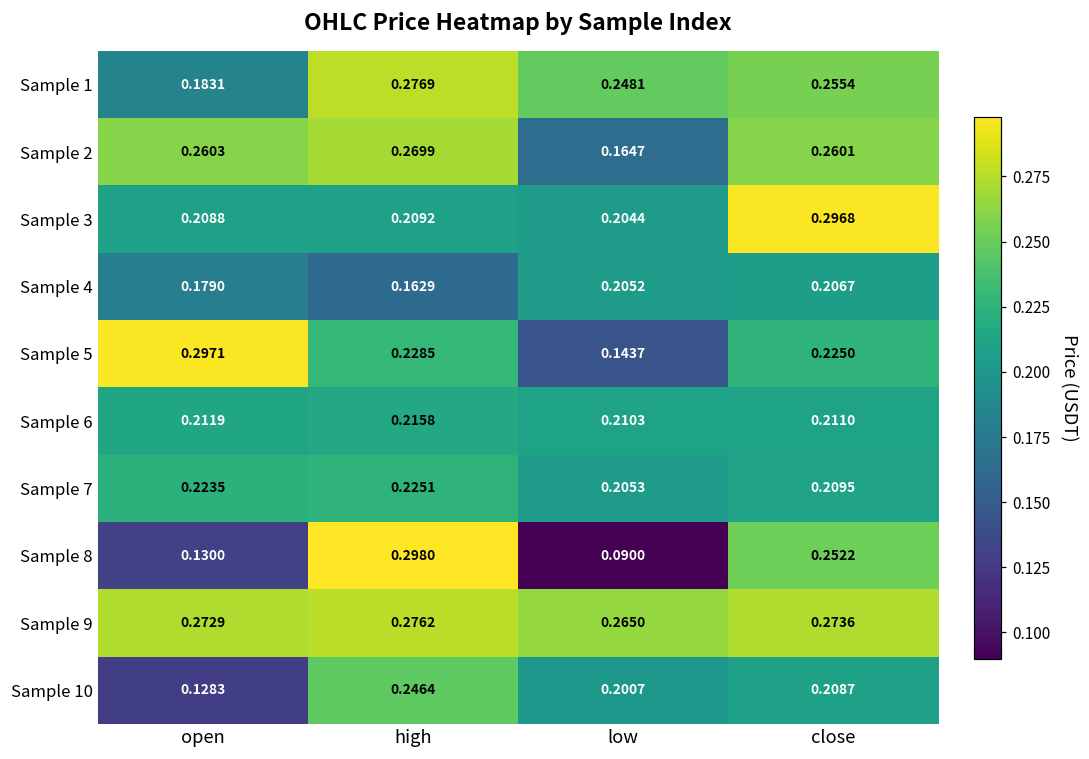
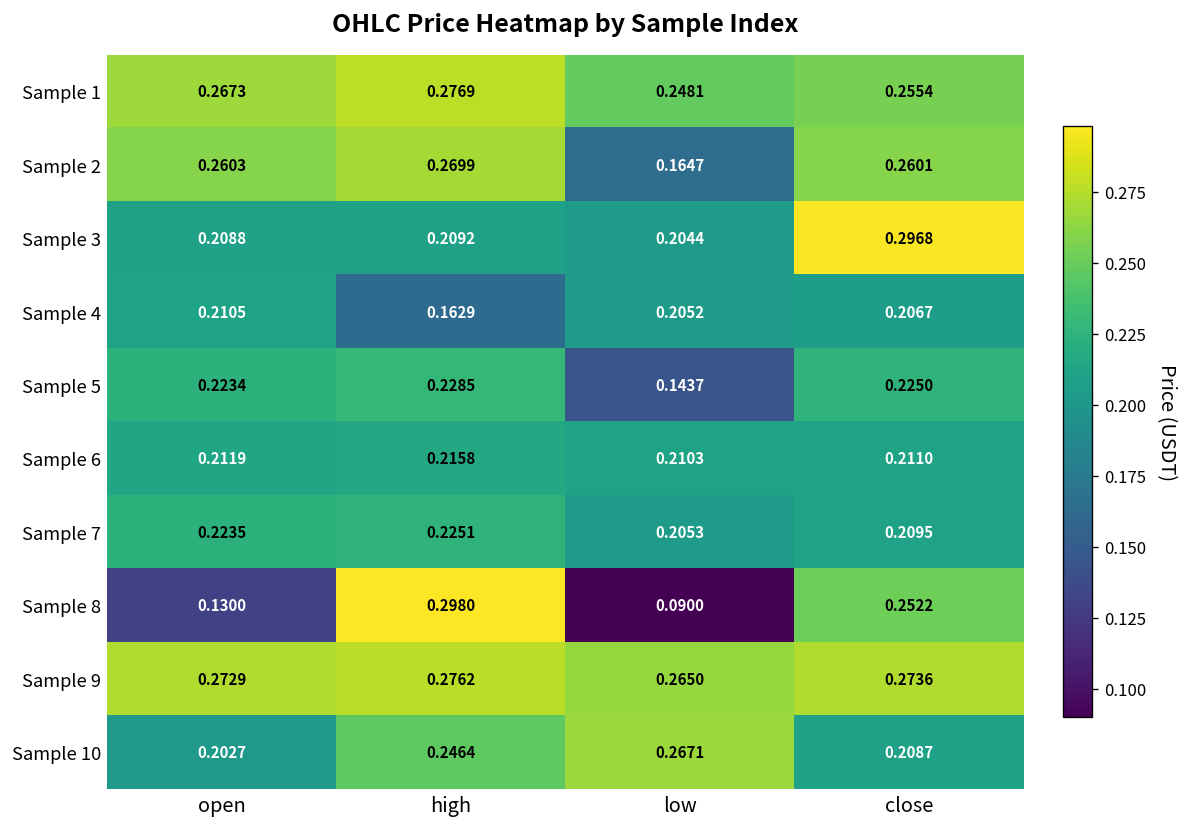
Sample 1, open: 0.1831 -> 0.2673
Sample 4, open: 0.1790 -> 0.2105
Sample 5, open: 0.2971 -> 0.2234
Sample 10, open: 0.1283 -> 0.2027
Sample 10, low: 0.2007 -> 0.2671
